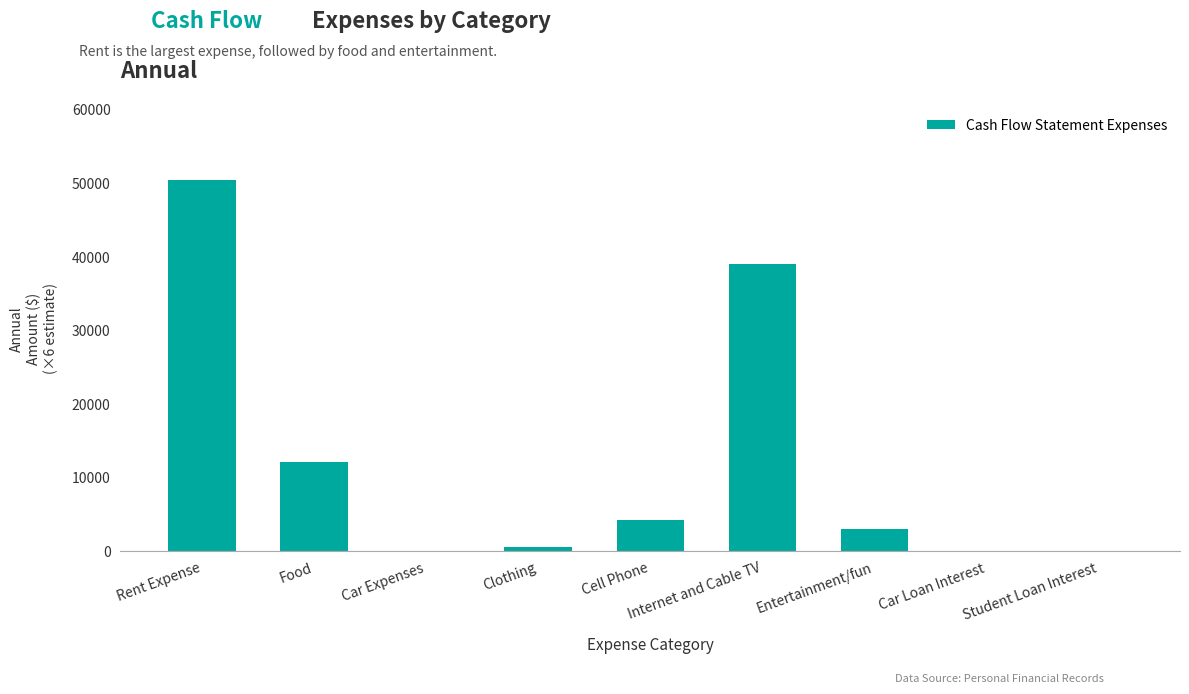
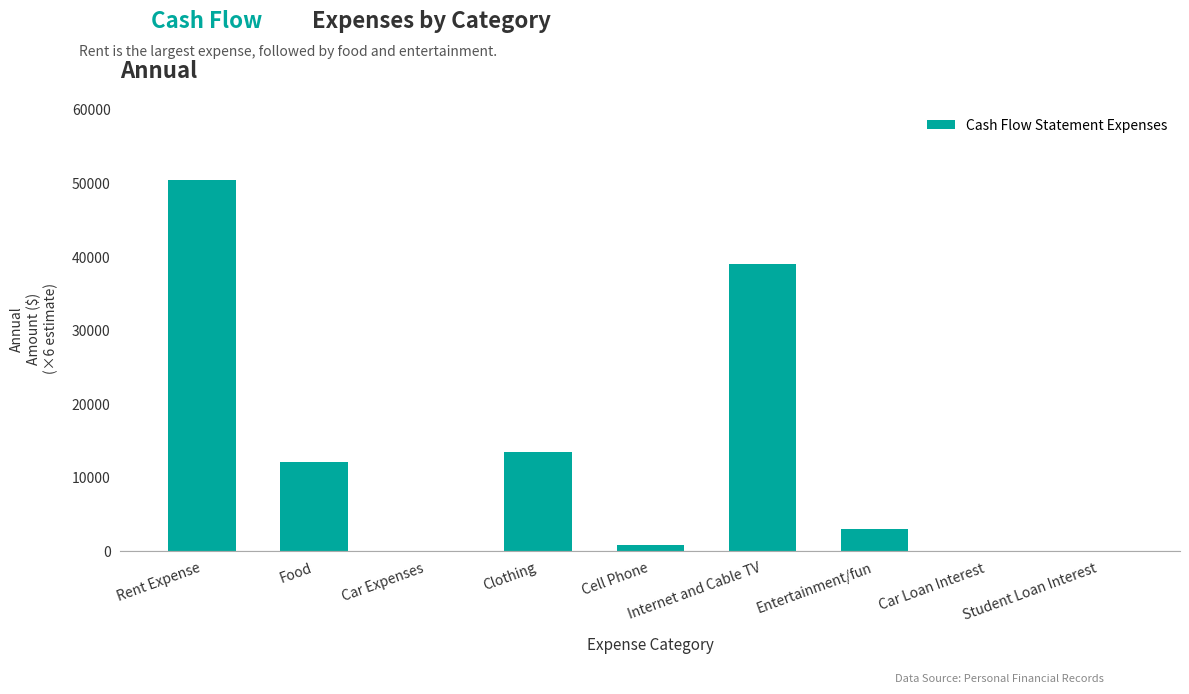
Clothing: 1000 -> 13000
Cell Phone: 4000 -> 1000
